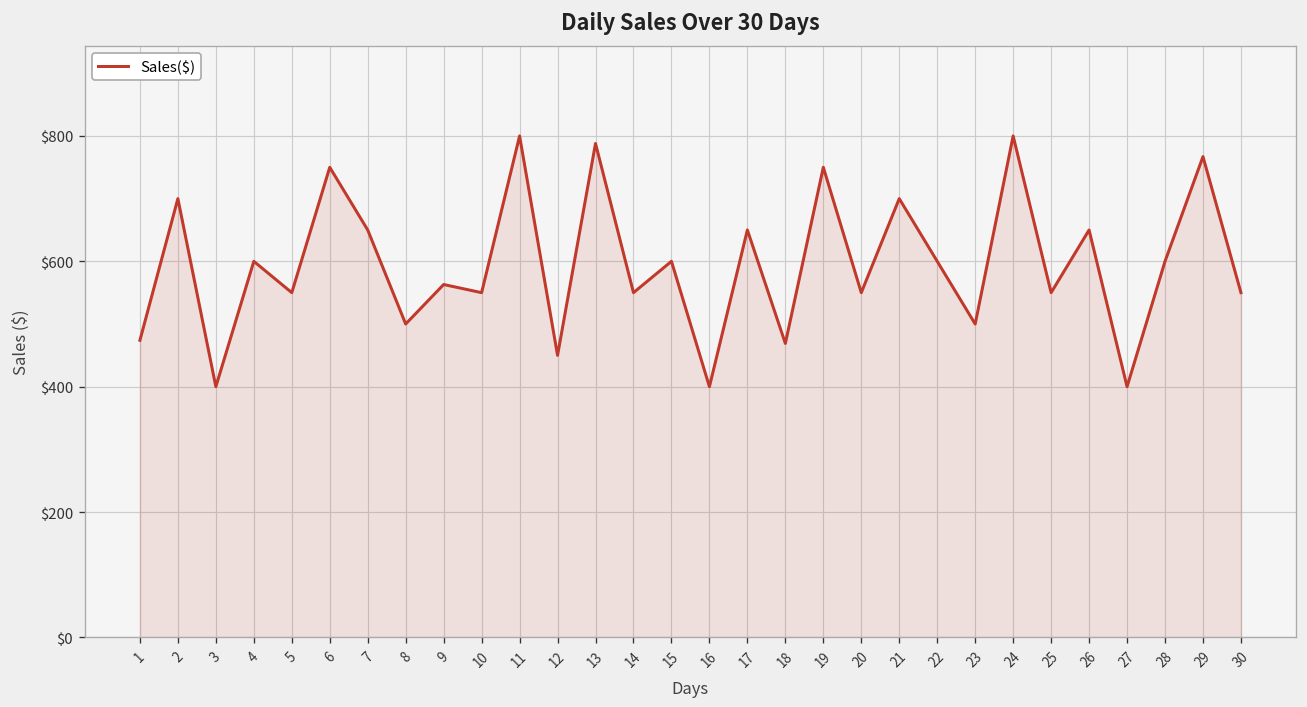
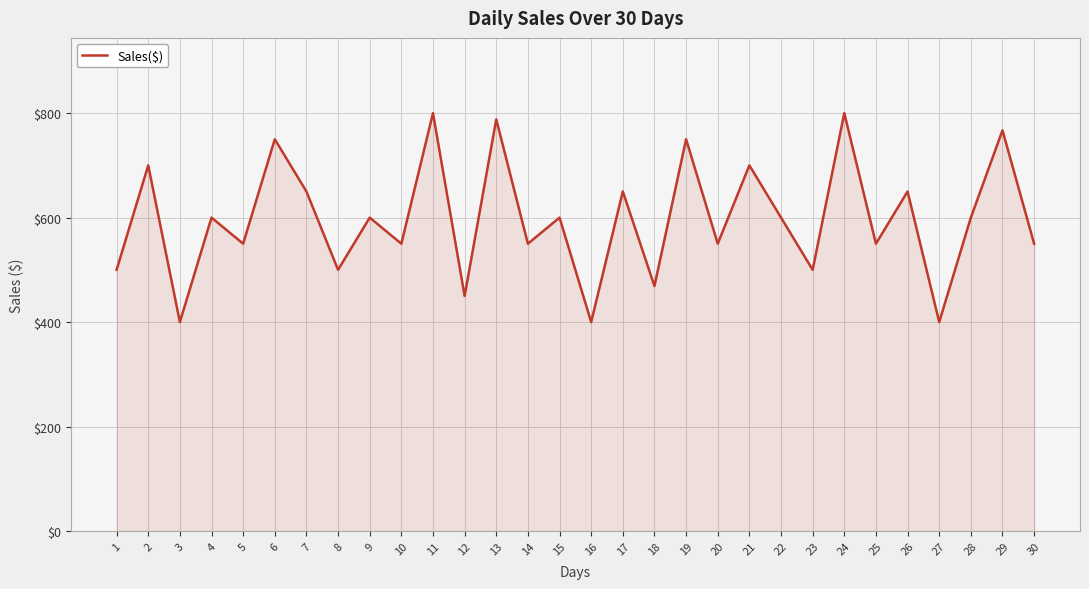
1: $470 -> $500
9: $560 -> $600
